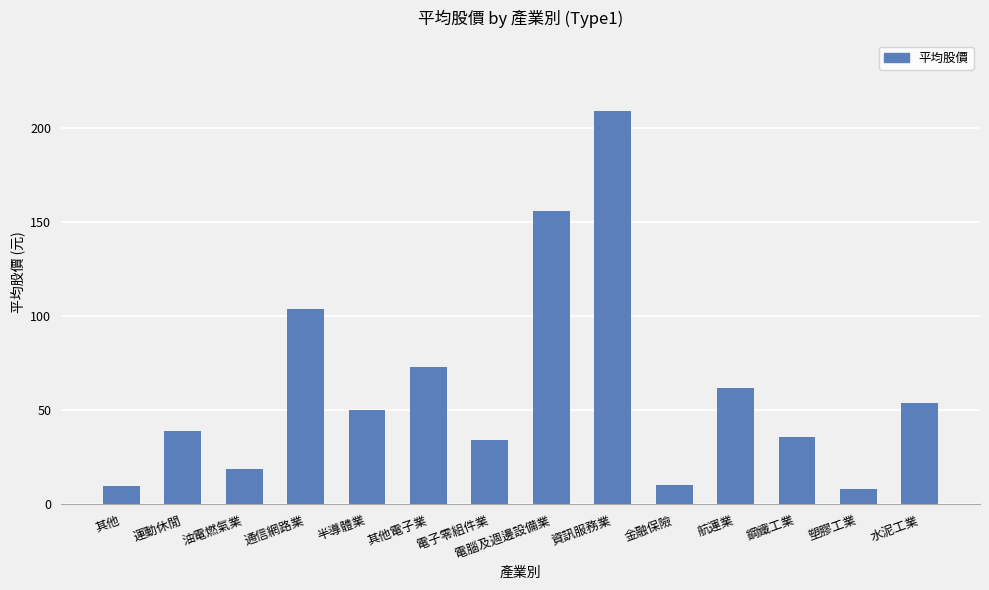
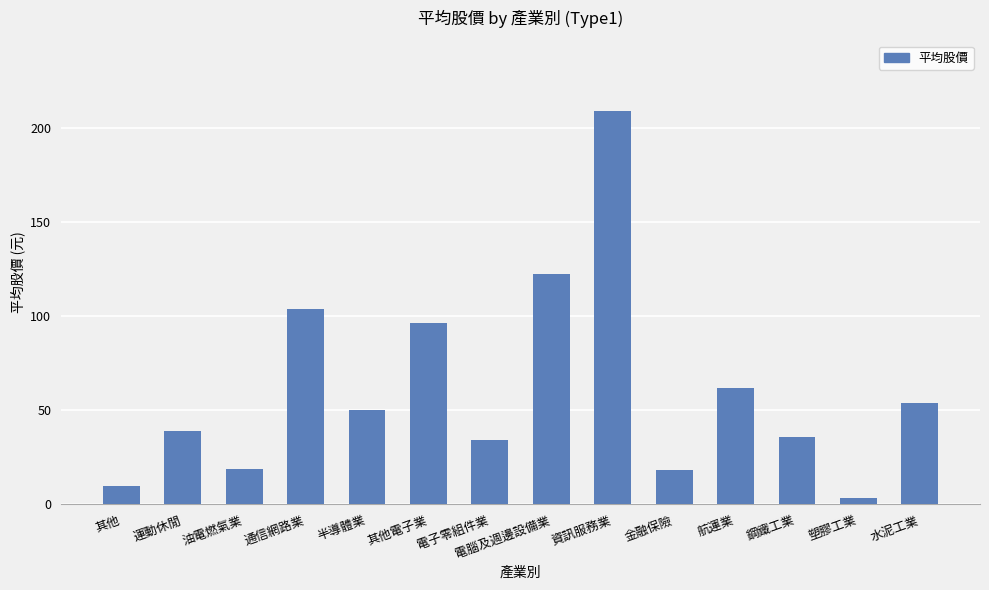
其他電子業: 73 -> 96
電腦及週邊設備業: 156 -> 123
金融保險: 10 -> 18
塑膠工業: 8 -> 3
